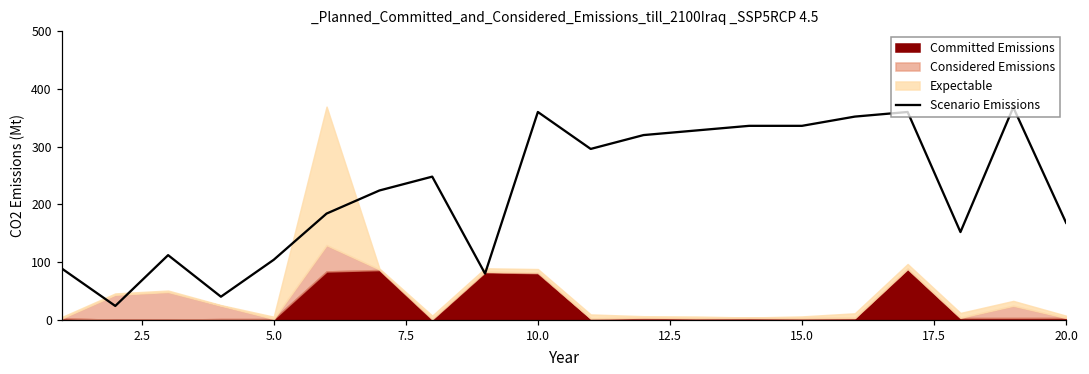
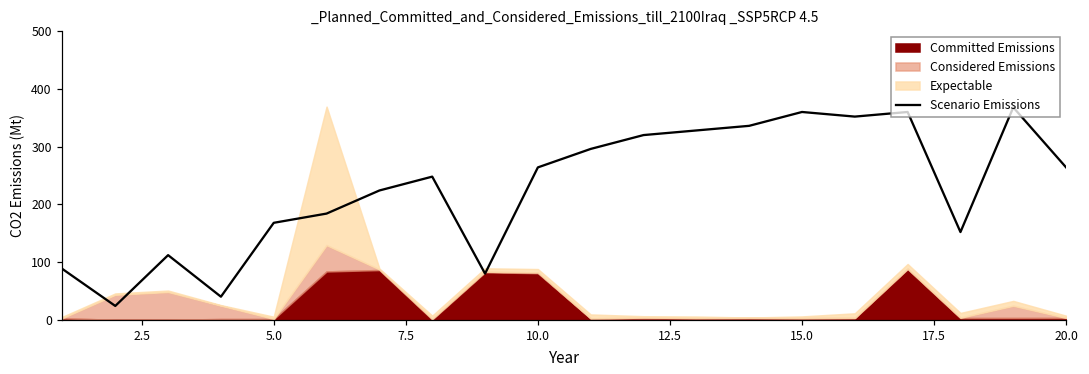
Scenario Emissions, 5.0: 100 -> 170
Scenario Emissions, 10.0: 360 -> 260
Scenario Emissions, 15.0: 340 -> 360
Scenario Emissions, 20.0: 170 -> 260
